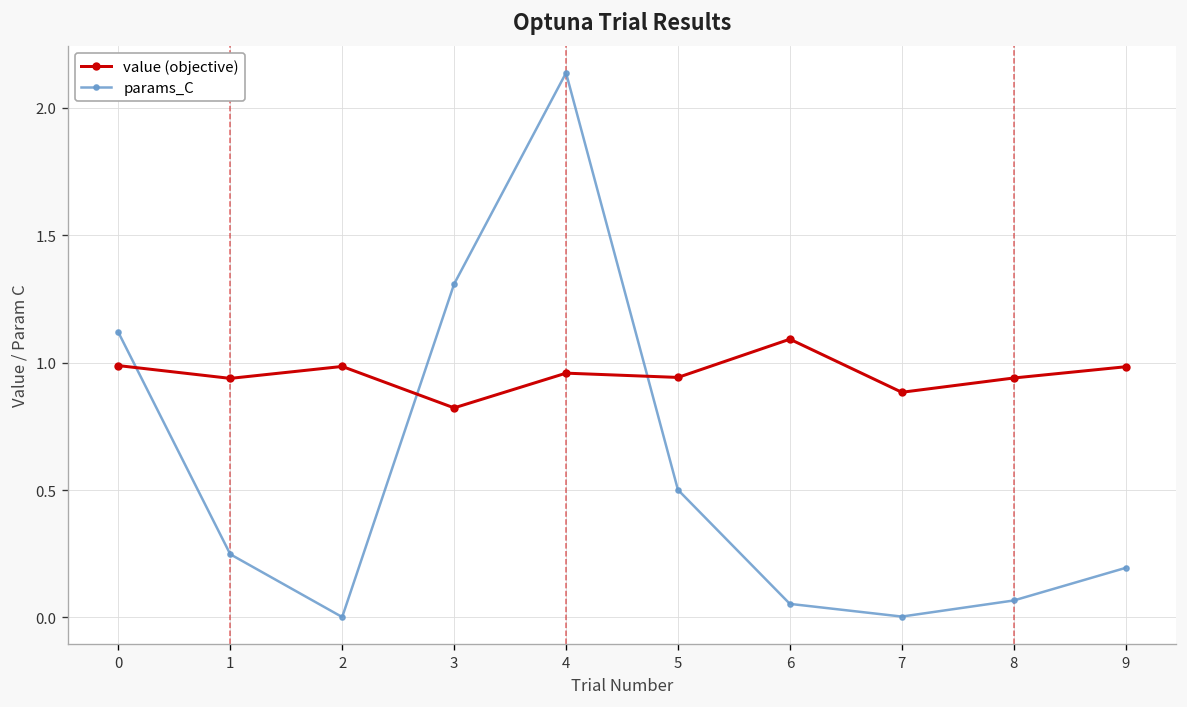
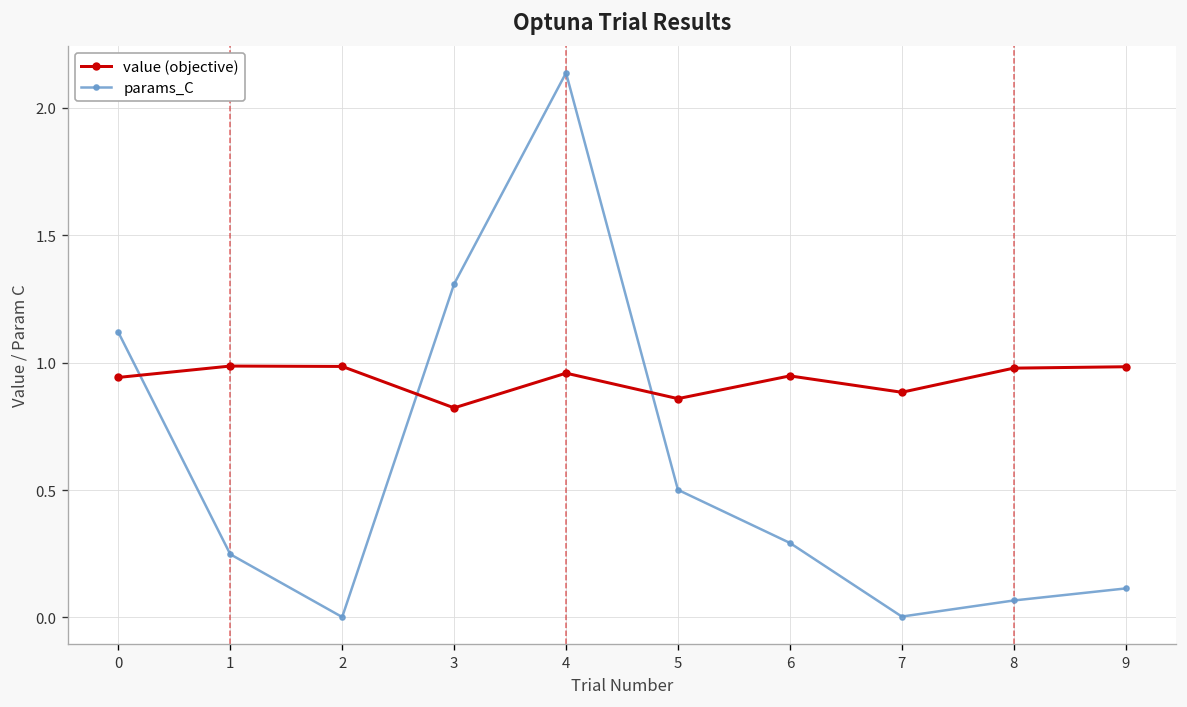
value (objective), 0: 0.99 -> 0.94
value (objective), 1: 0.94 -> 0.99
value (objective), 5: 0.94 -> 0.86
value (objective), 6: 1.09 -> 0.95
params_C, 6: 0.05 -> 0.29
value (objective), 8: 0.94 -> 0.98
params_C, 9: 0.19 -> 0.11
